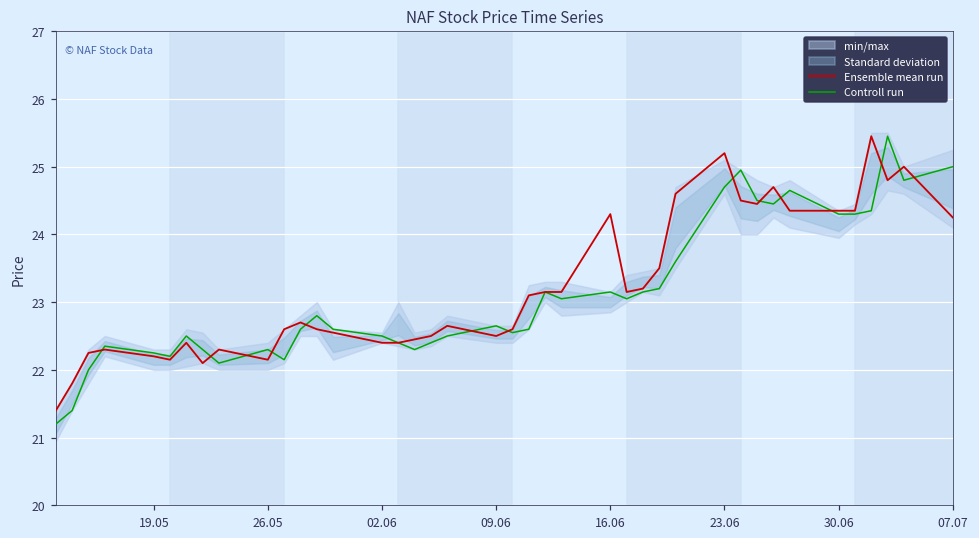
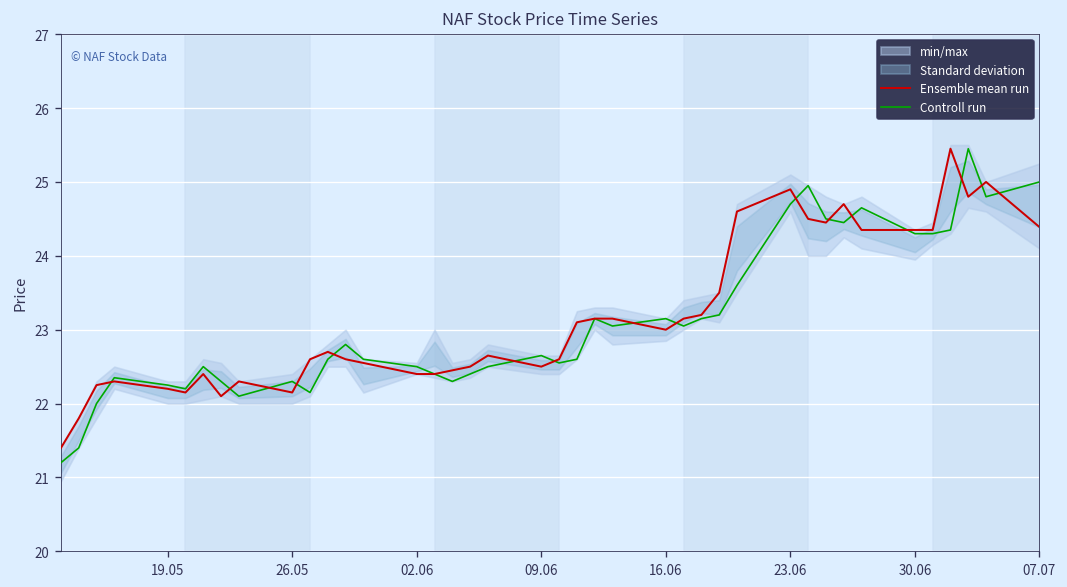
Ensemble mean run, 16.06: 24.3 -> 23.0
Ensemble mean run, 23.06: 25.2 -> 24.9
Ensemble mean run, 07.07: 24.3 -> 24.4
